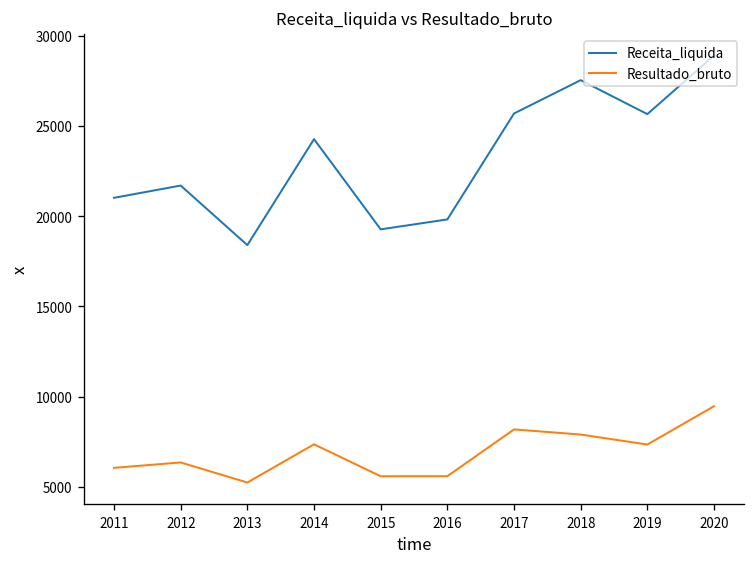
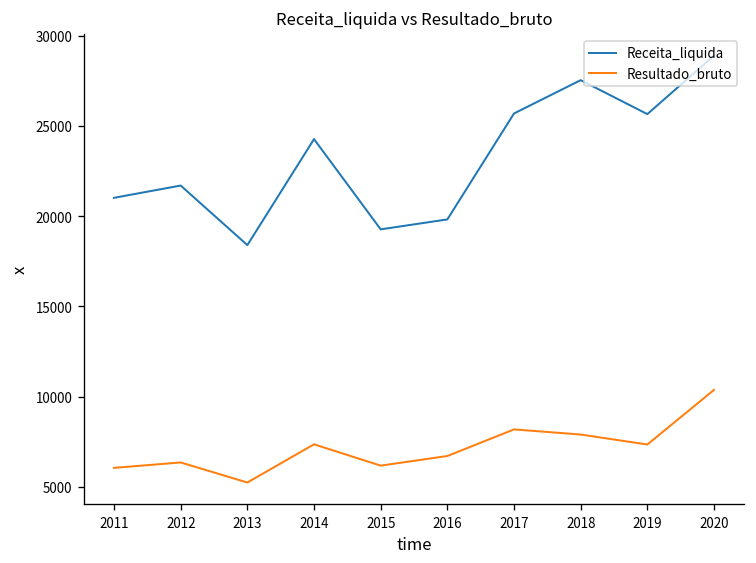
Resultado_bruto, 2015: 5600 -> 6200
Resultado_bruto, 2016: 5600 -> 6700
Resultado_bruto, 2020: 9500 -> 10400
